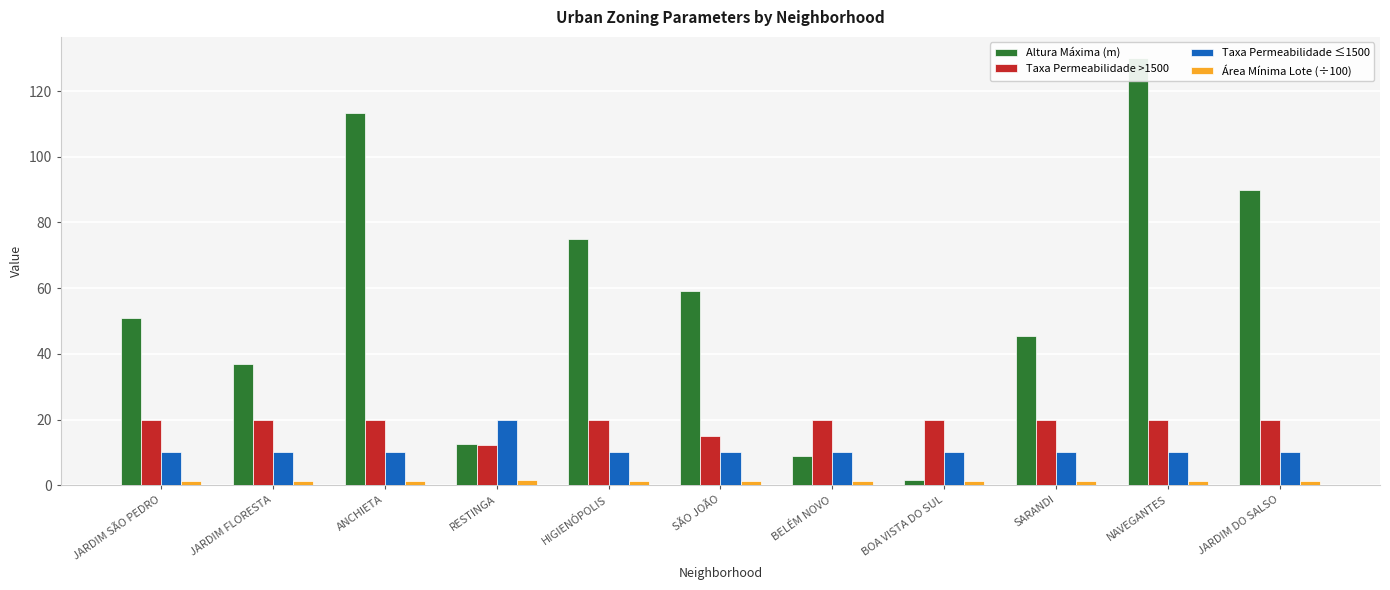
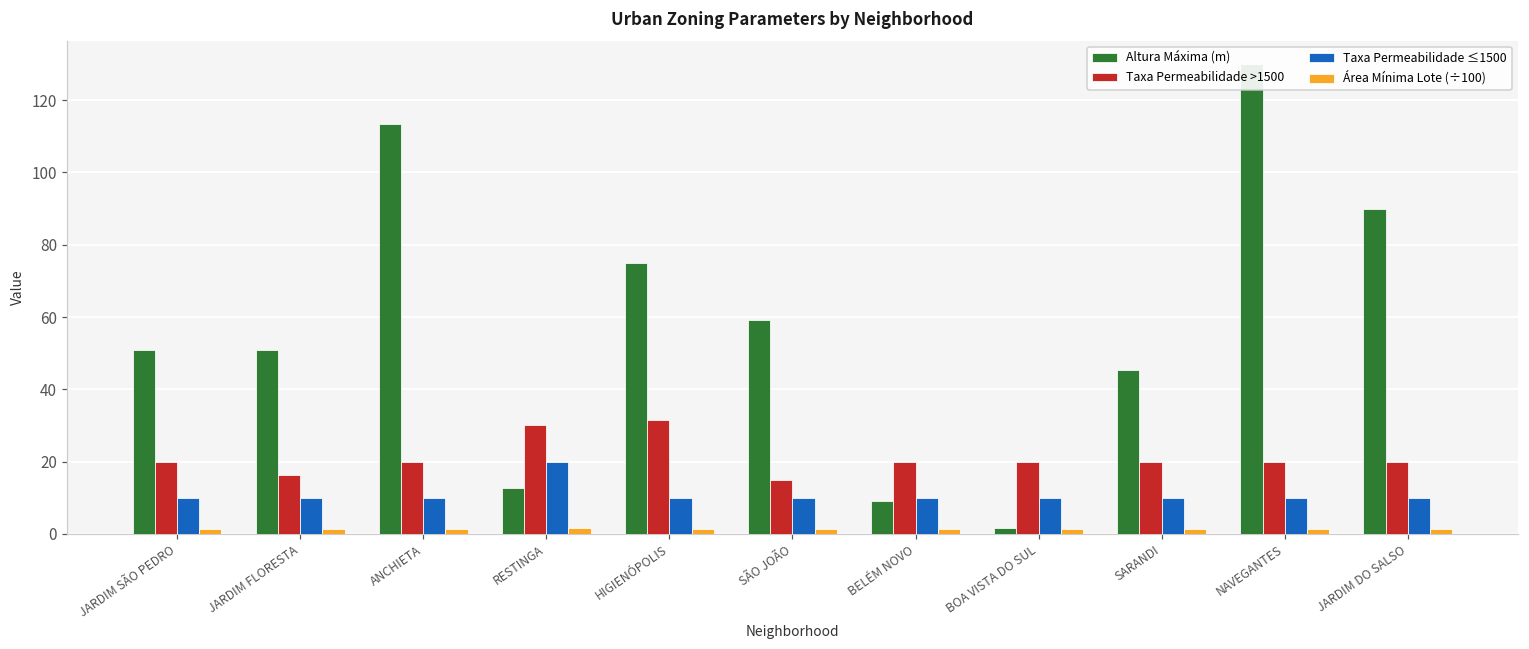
Altura Máxima (m), JARDIM FLORESTA: 37 -> 51
Taxa Permeabilidade >1500, JARDIM FLORESTA: 20 -> 16
Taxa Permeabilidade >1500, RESTINGA: 12 -> 30
Taxa Permeabilidade >1500, HIGIENÓPOLIS: 20 -> 32
